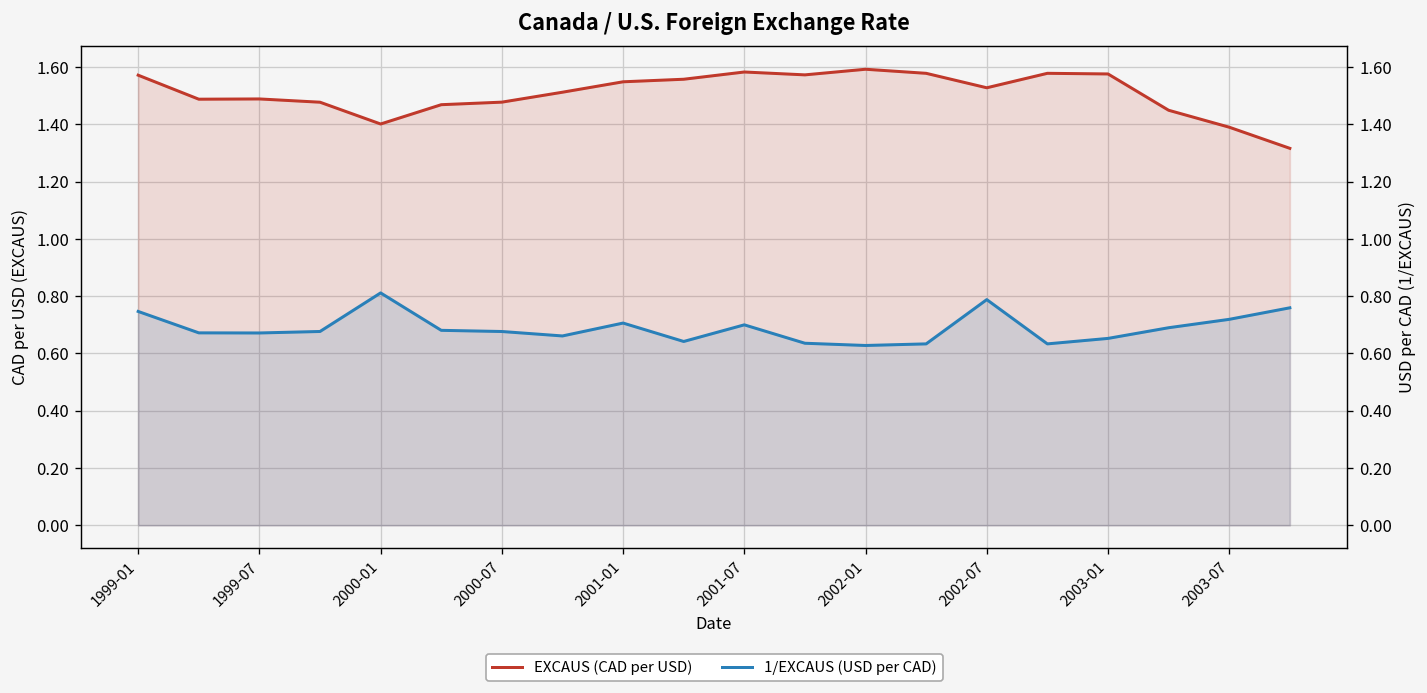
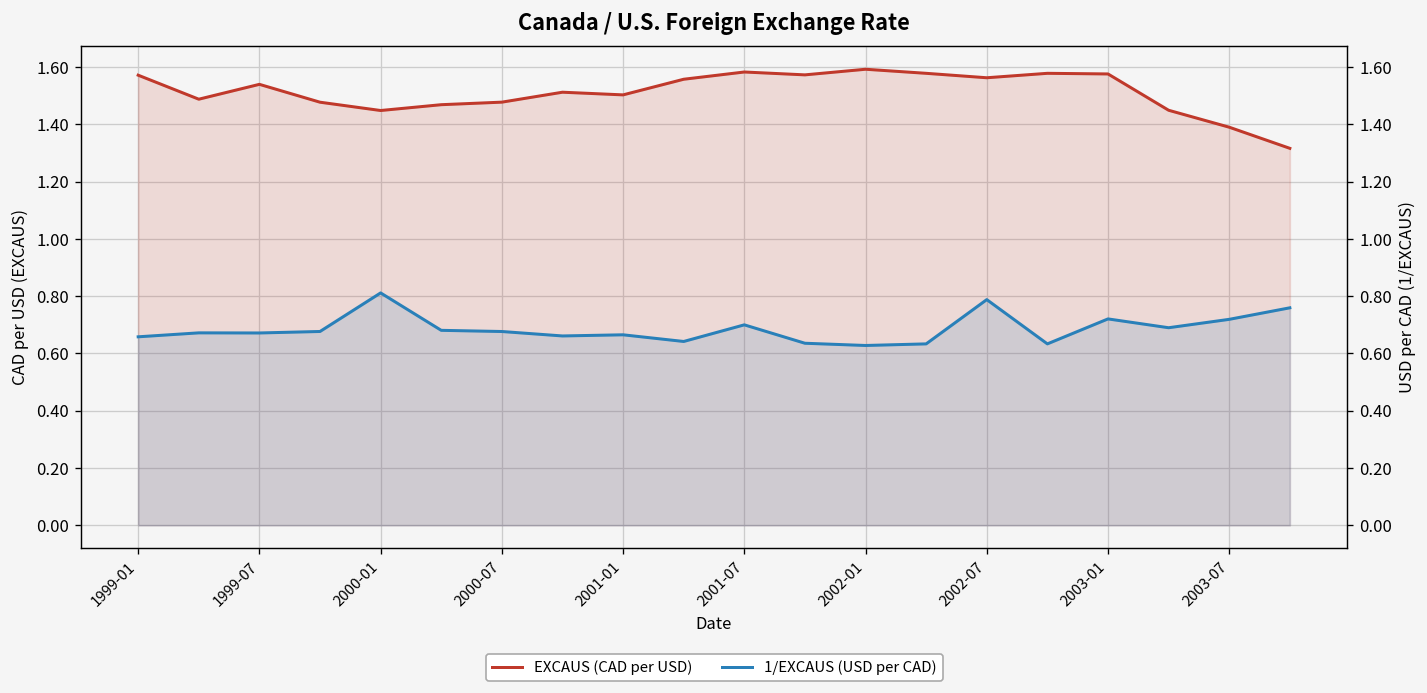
1/EXCAUS (USD per CAD), 1999-01: 0.75 -> 0.66
EXCAUS (CAD per USD), 1999-07: 1.49 -> 1.54
EXCAUS (CAD per USD), 2000-01: 1.40 -> 1.45
EXCAUS (CAD per USD), 2001-01: 1.55 -> 1.50
1/EXCAUS (USD per CAD), 2001-01: 0.71 -> 0.67
EXCAUS (CAD per USD), 2002-07: 1.53 -> 1.56
1/EXCAUS (USD per CAD), 2003-01: 0.65 -> 0.72
